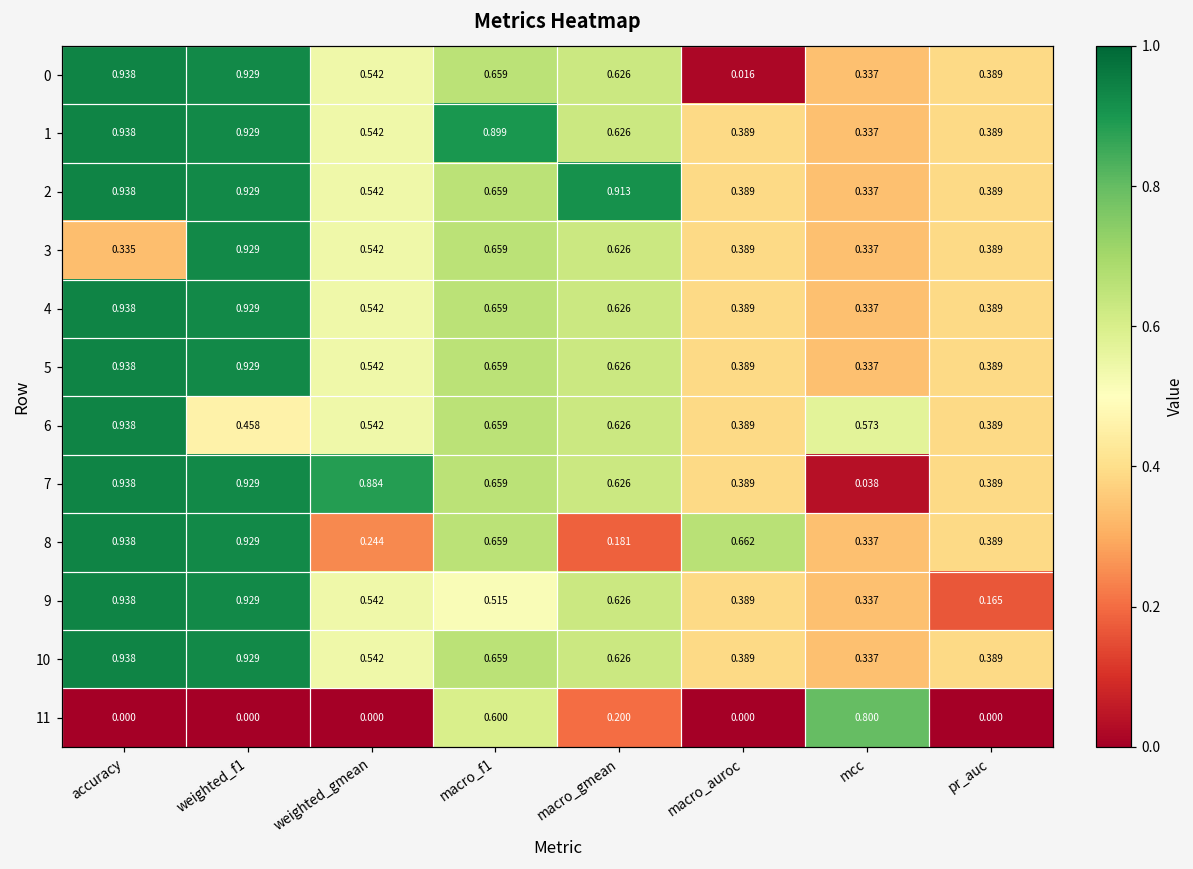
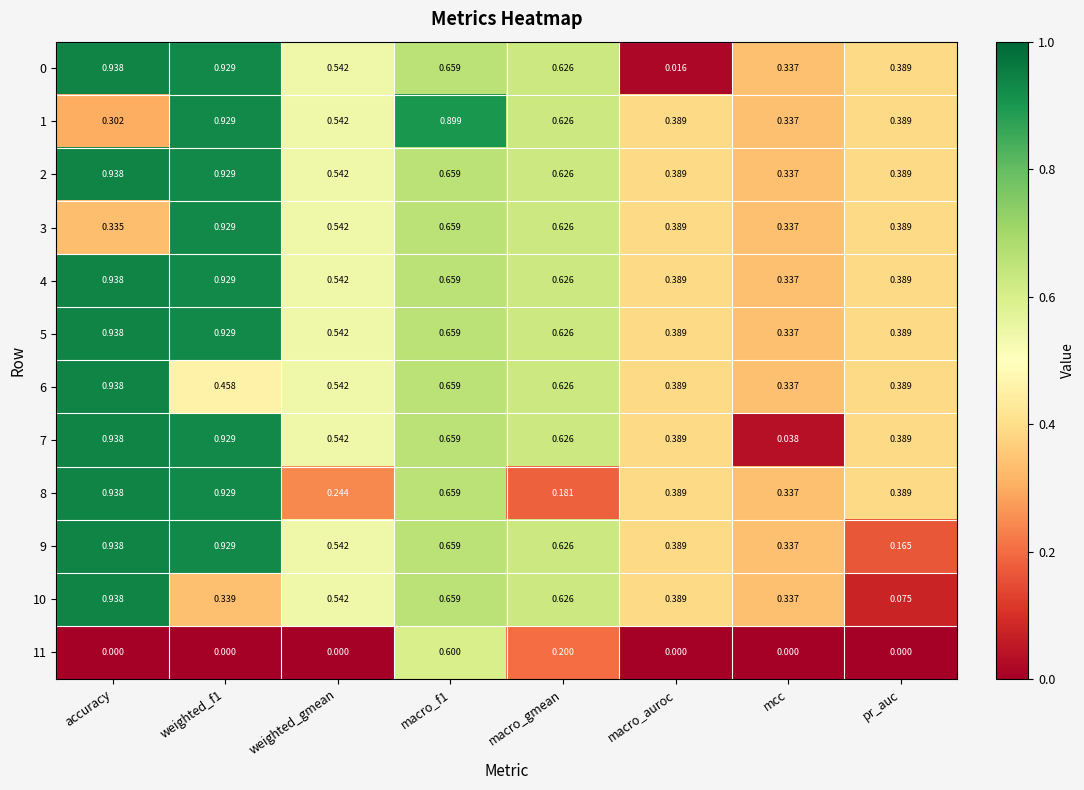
1, accuracy: 0.938 -> 0.302
2, macro_gmean: 0.913 -> 0.626
6, mcc: 0.573 -> 0.337
7, weighted_gmean: 0.884 -> 0.542
8, macro_auroc: 0.662 -> 0.389
9, macro_f1: 0.515 -> 0.659
10, weighted_f1: 0.929 -> 0.339
10, pr_auc: 0.389 -> 0.075
11, mcc: 0.800 -> 0.000
